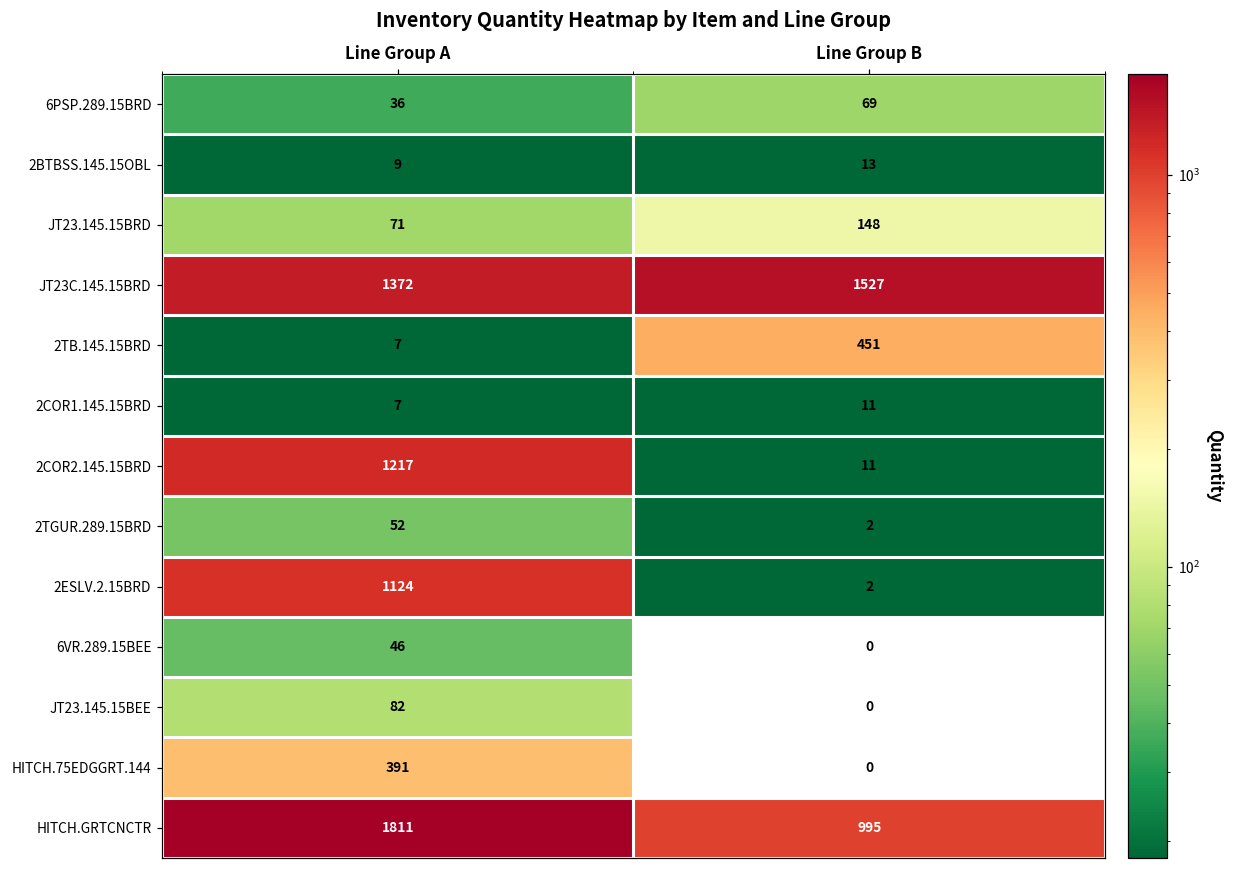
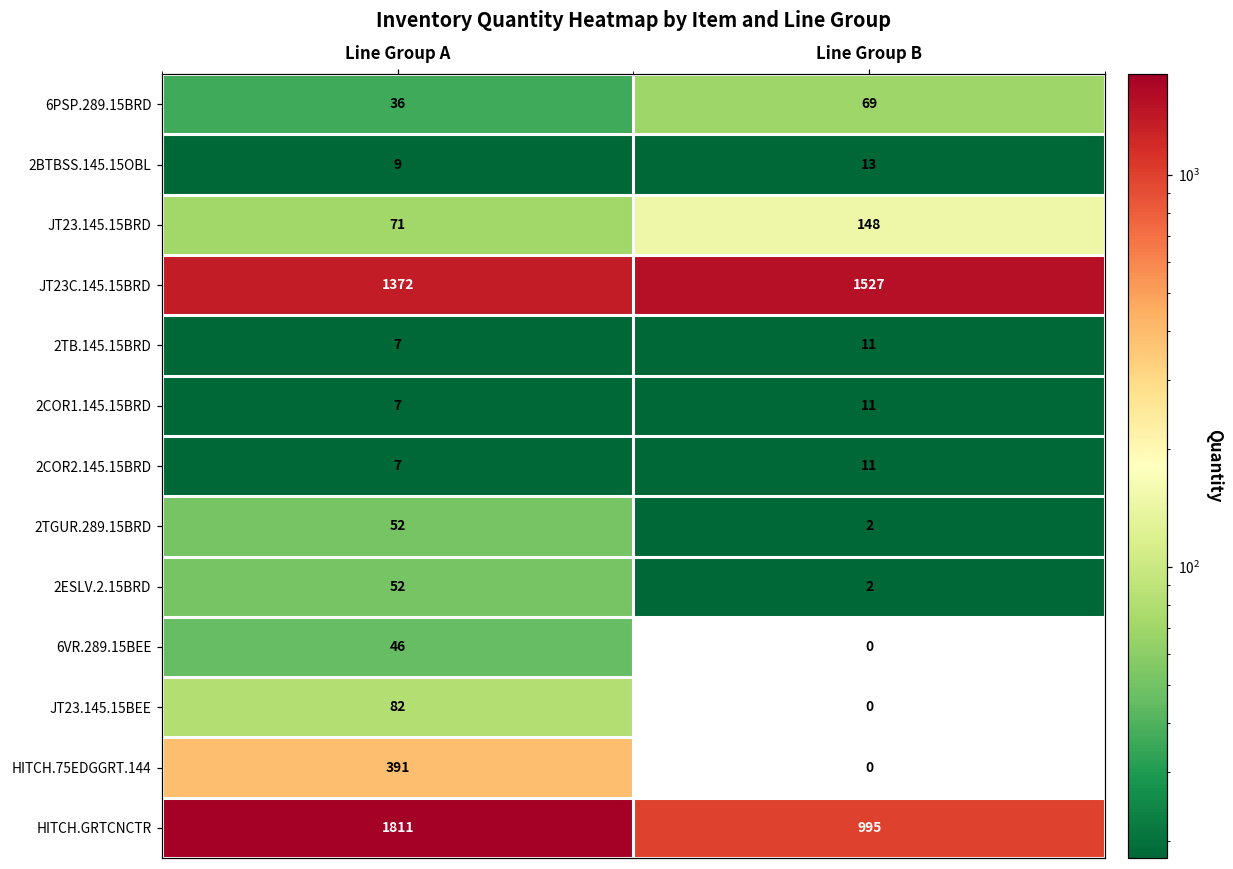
2TB.145.15BRD, Line Group B: 451 -> 11
2COR2.145.15BRD, Line Group A: 1217 -> 7
2ESLV.2.15BRD, Line Group A: 1124 -> 52
